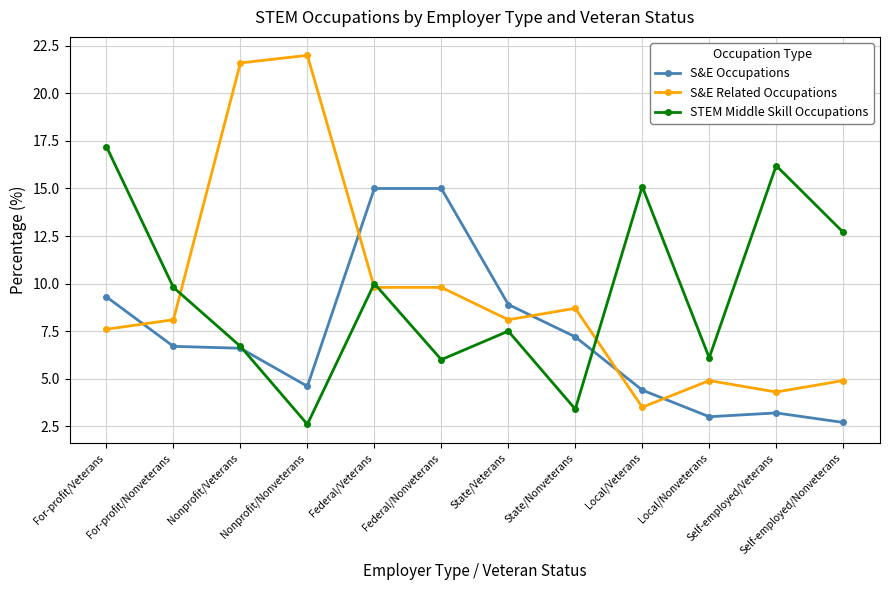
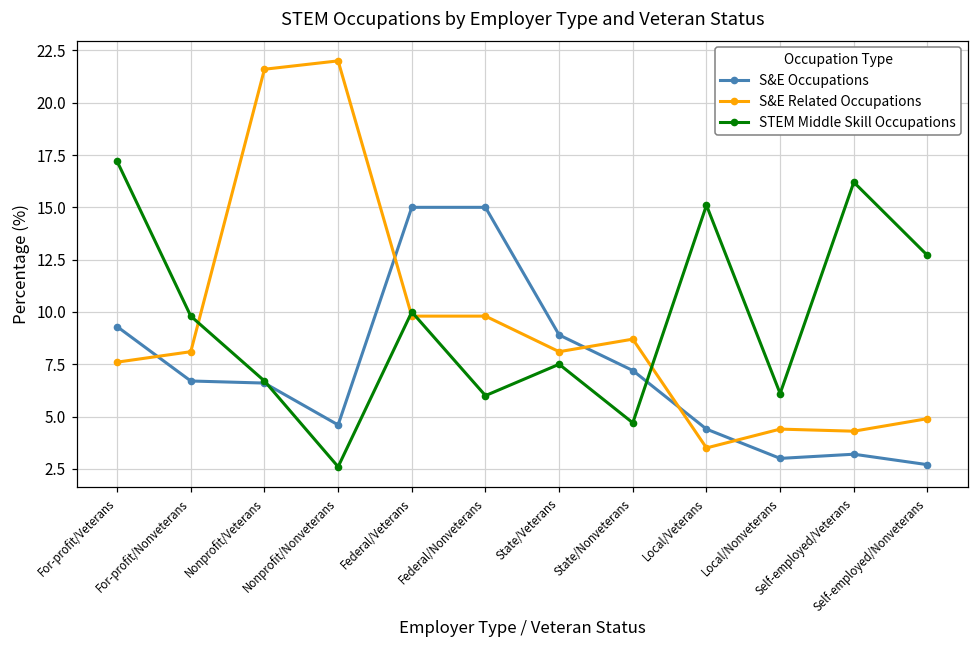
STEM Middle Skill Occupations, State/Nonveterans: 3.4 -> 4.7
S&E Related Occupations, Local/Nonveterans: 4.9 -> 4.4
